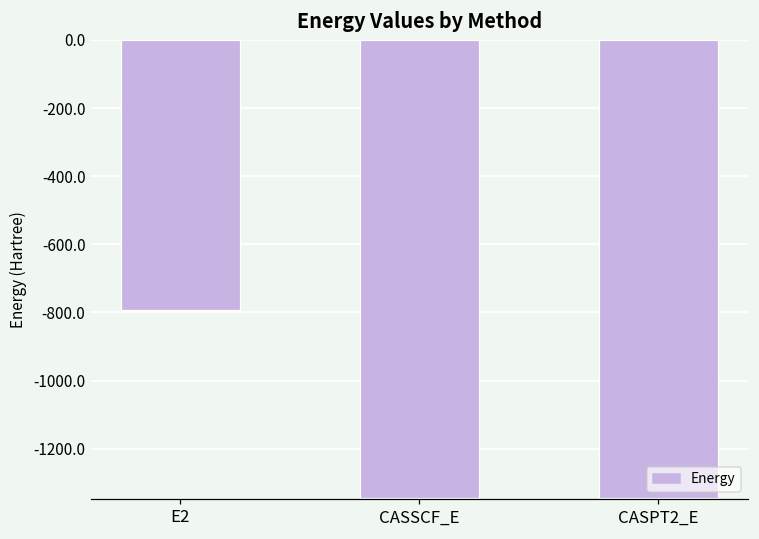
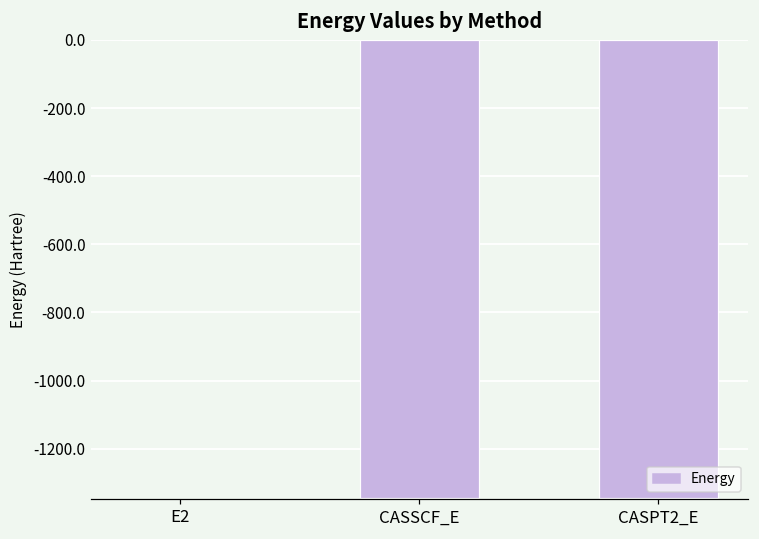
E2: -790 -> 0
